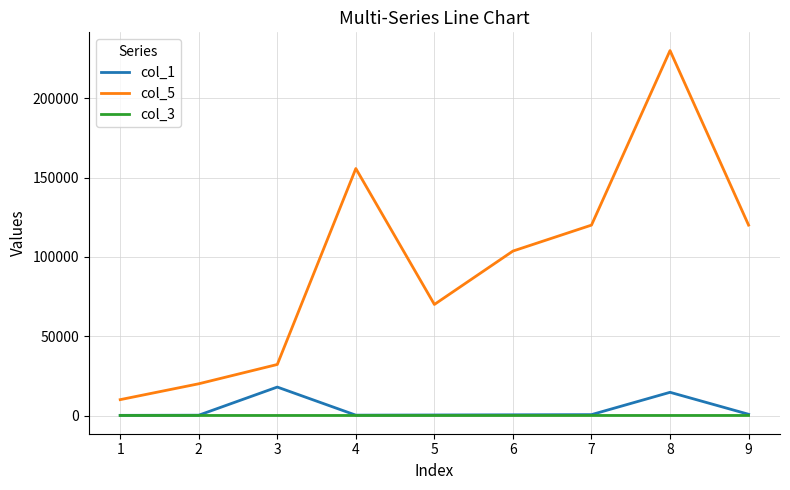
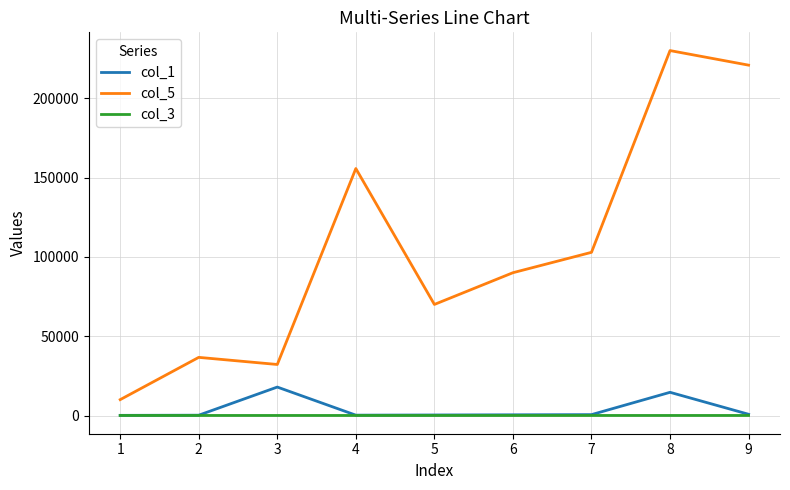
col_5, 2: 20000 -> 37000
col_5, 6: 104000 -> 90000
col_5, 7: 120000 -> 103000
col_5, 9: 120000 -> 221000
